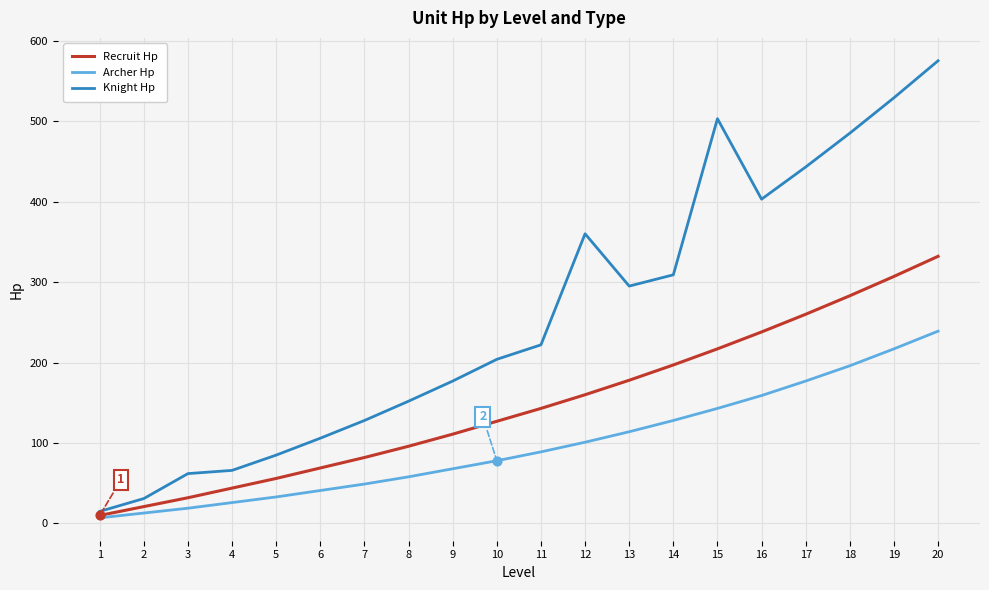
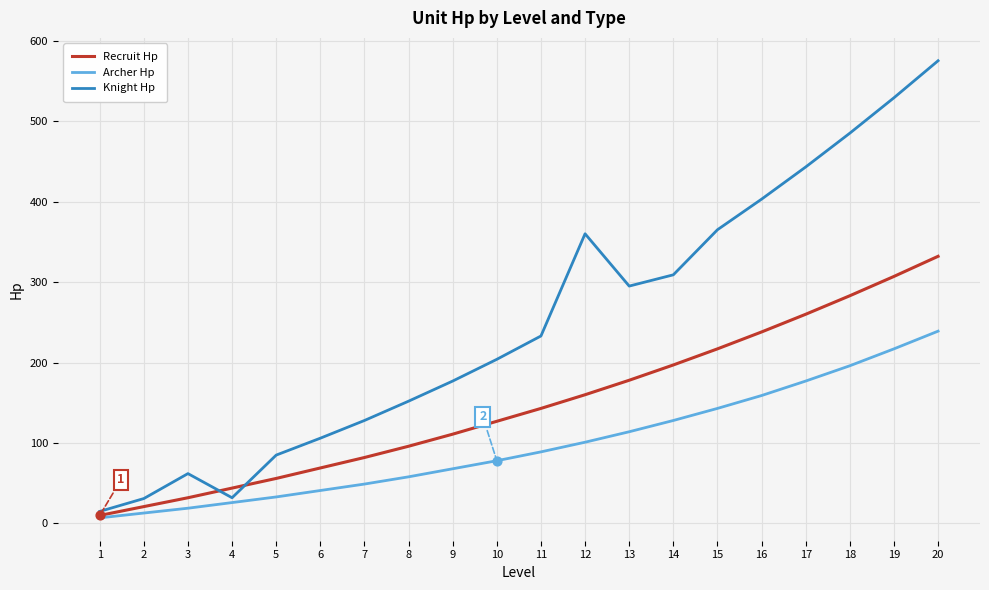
Knight Hp, 4: 70 -> 30
Knight Hp, 11: 220 -> 230
Knight Hp, 15: 500 -> 370
